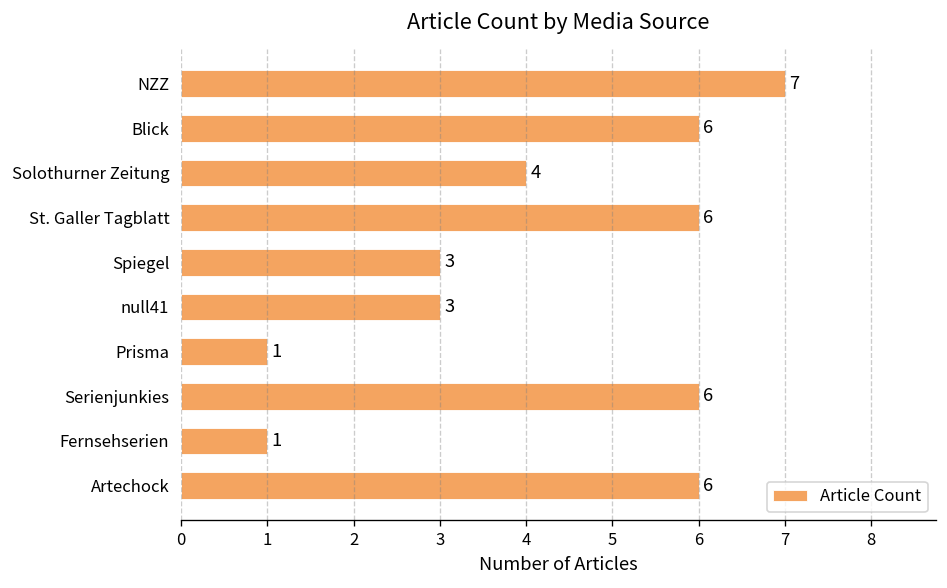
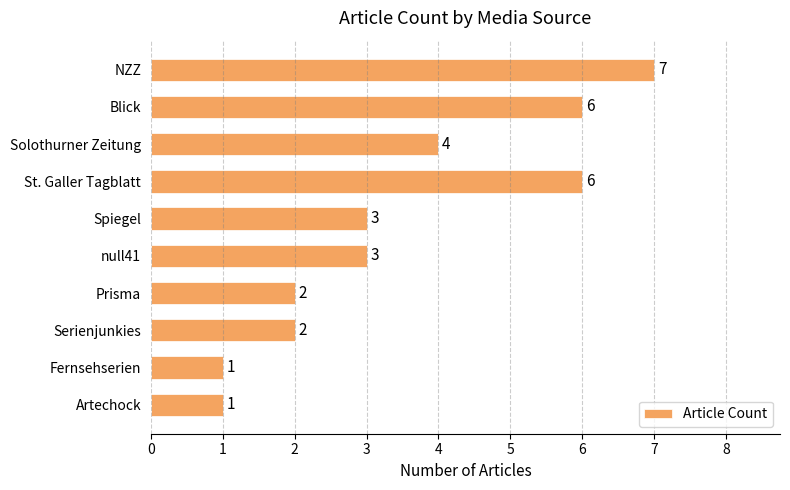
Prisma: 1 -> 2
Serienjunkies: 6 -> 2
Artechock: 6 -> 1
